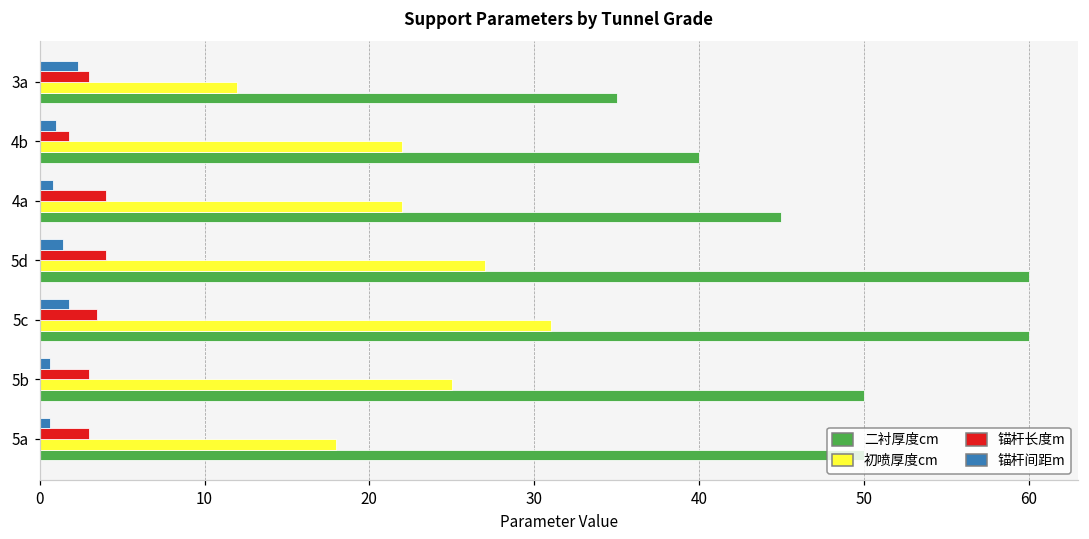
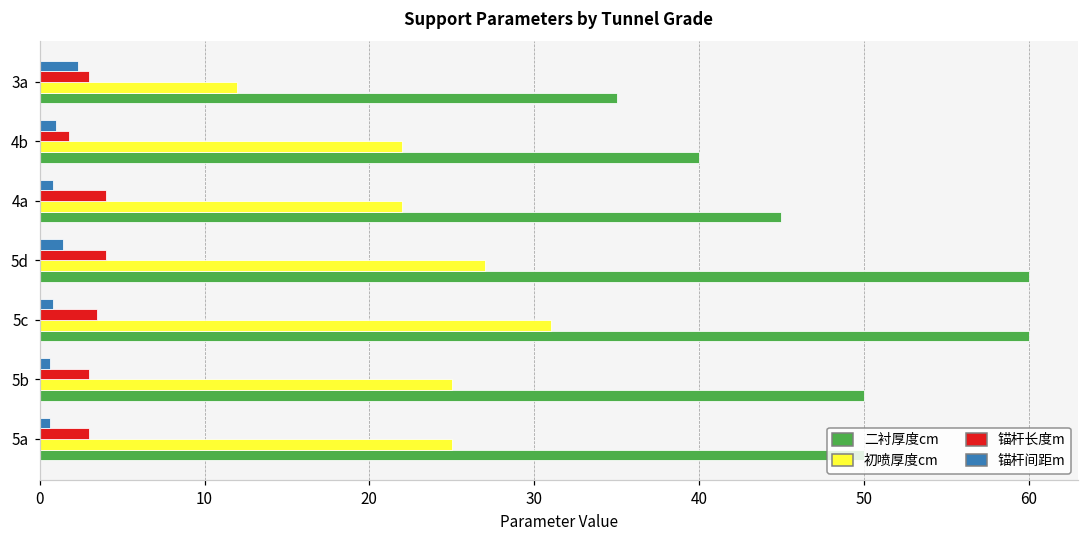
锚杆间距m, 5c: 1.8 -> 0.8
初喷厚度cm, 5a: 18 -> 25
